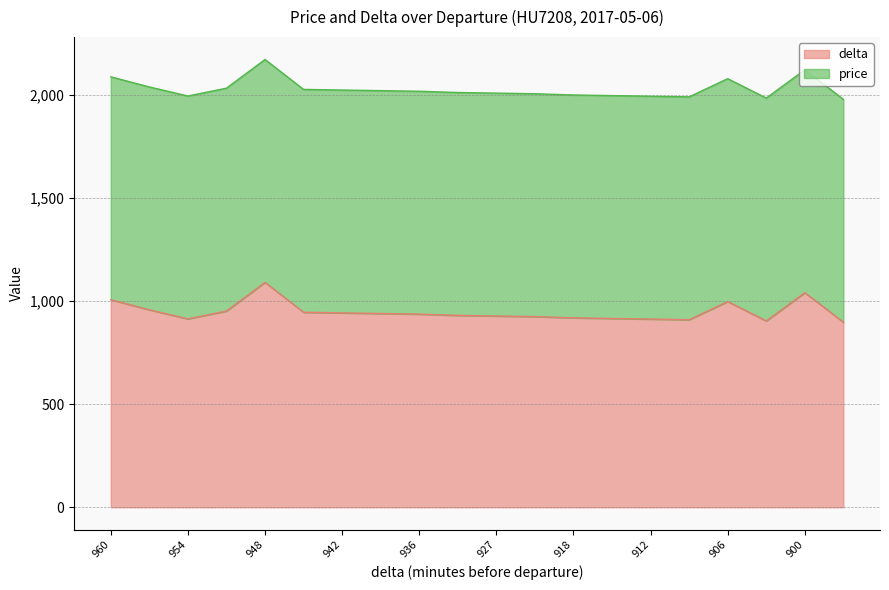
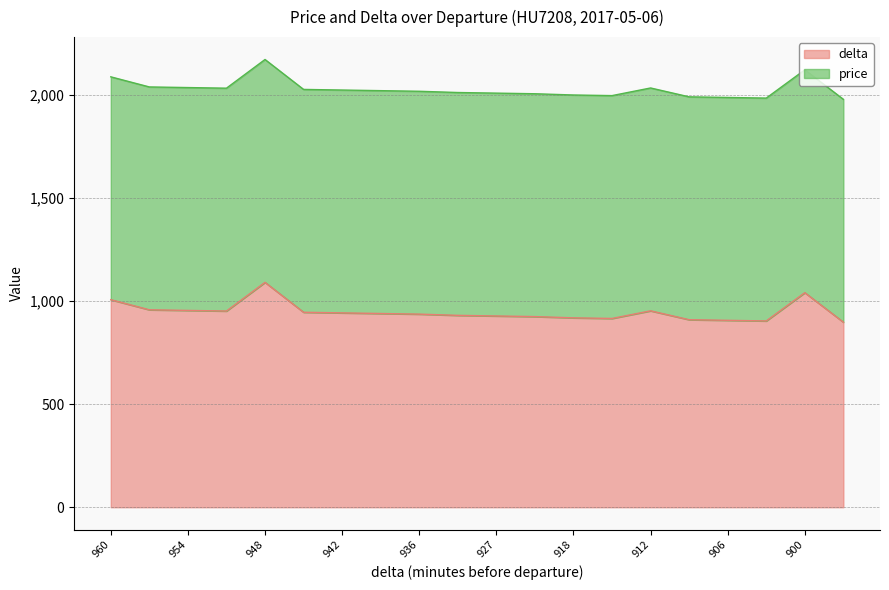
delta, 954: 910 -> 950
delta, 912: 910 -> 950
delta, 906: 1,000 -> 910
